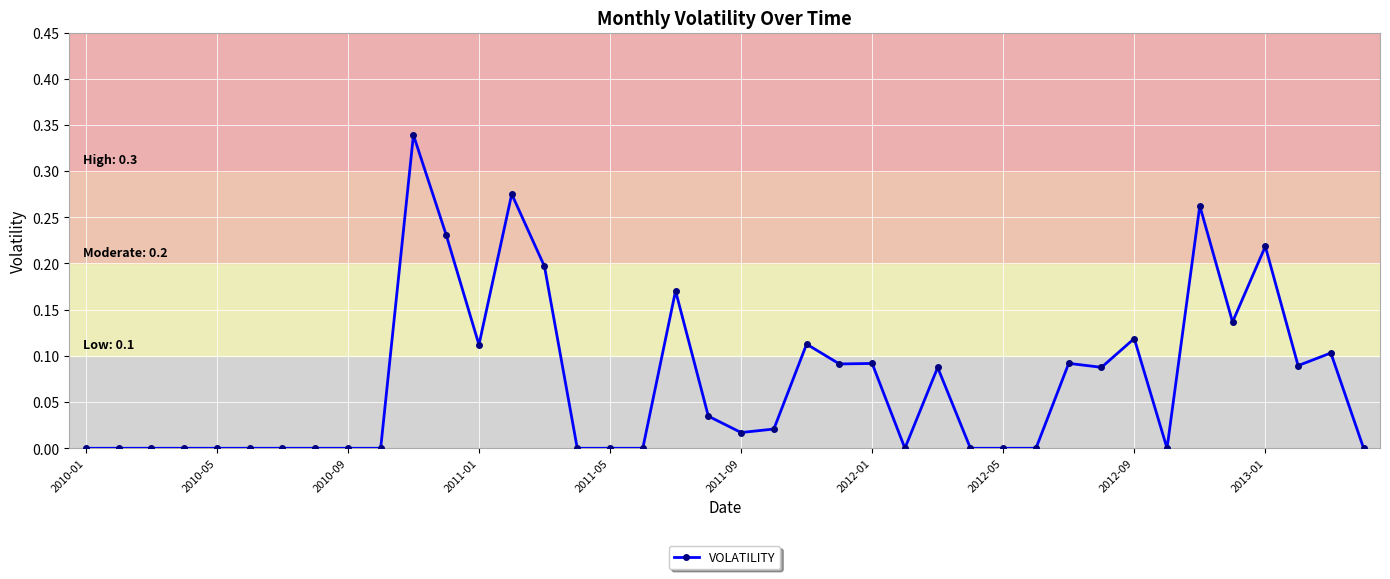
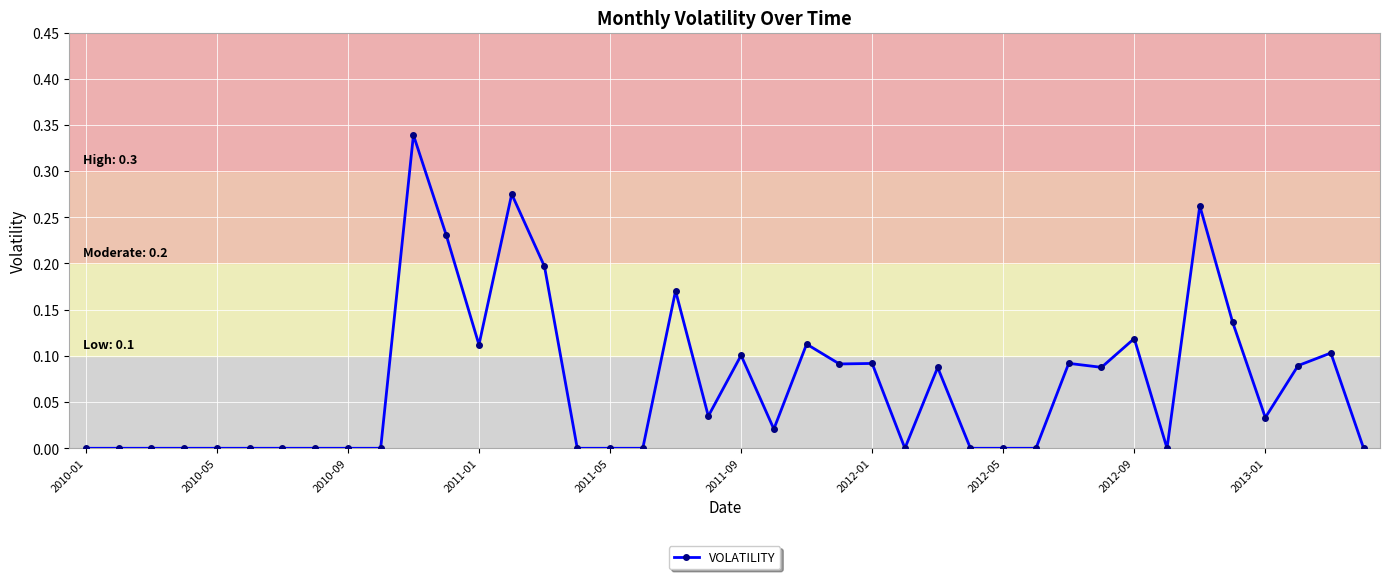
2011-09: 0.02 -> 0.10
2013-01: 0.22 -> 0.03
